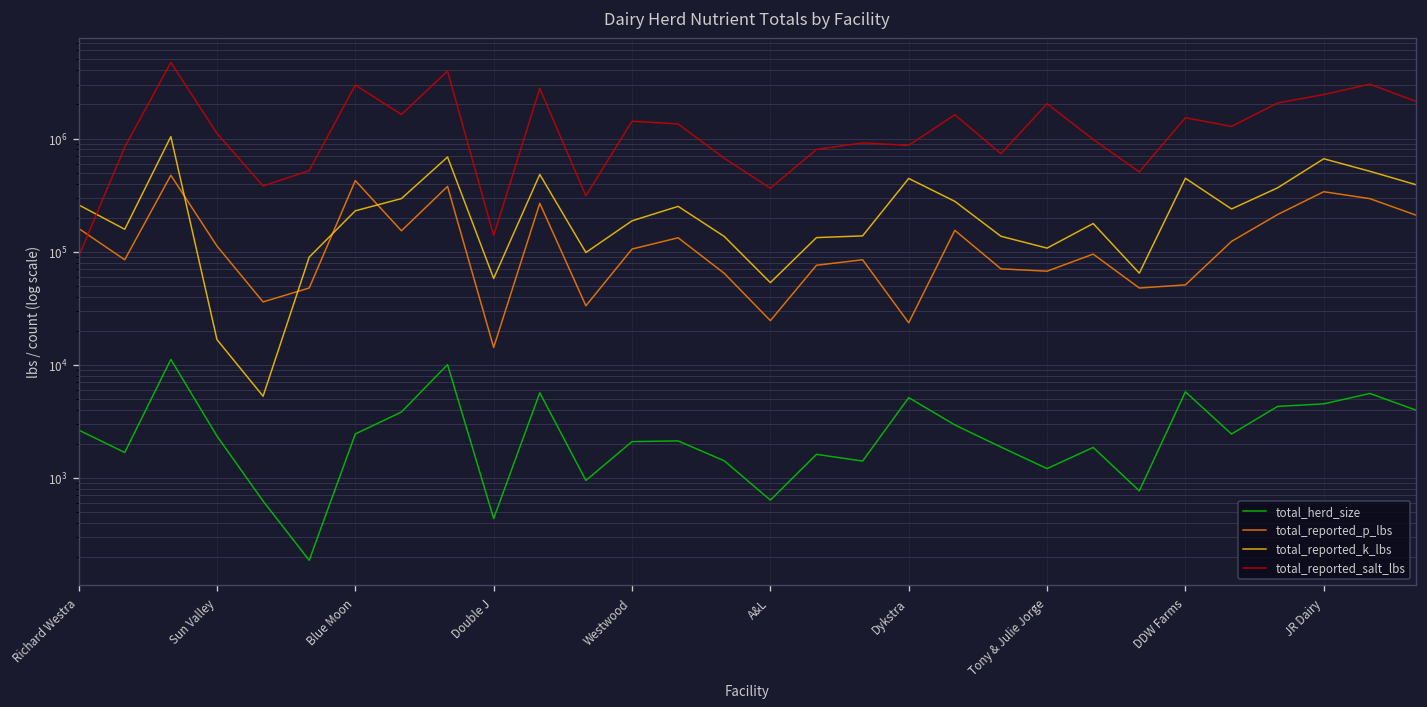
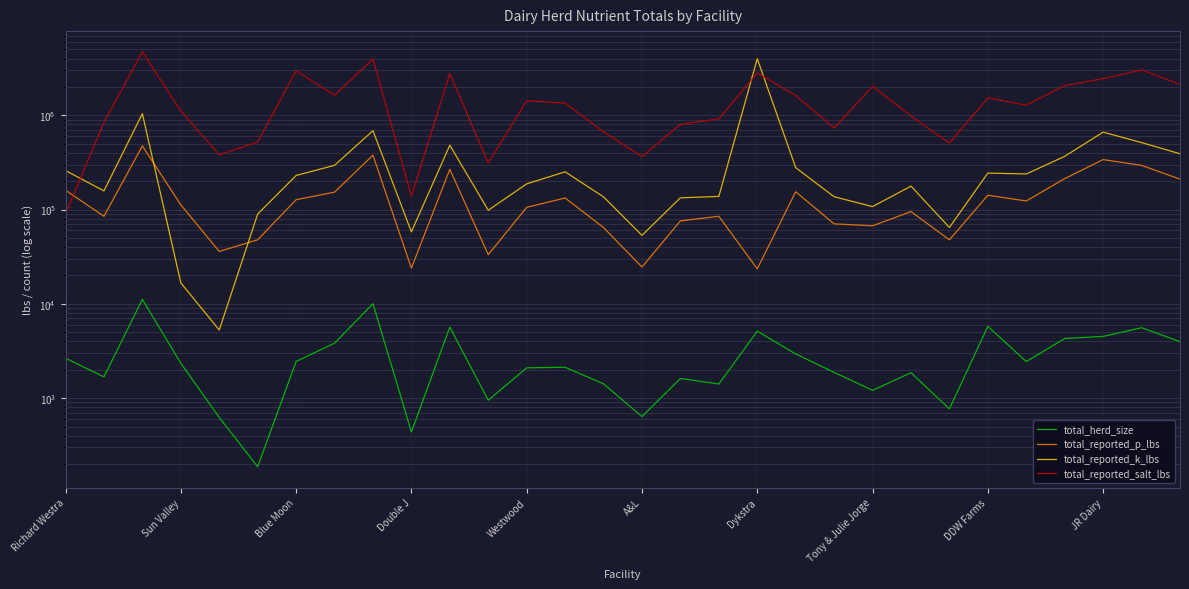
total_reported_p_lbs, Blue Moon: 400000 -> 130000
total_reported_p_lbs, Double J: 14000 -> 24000
total_reported_k_lbs, Dykstra: 400000 -> 4000000
total_reported_salt_lbs, Dykstra: 900000 -> 2800000
total_reported_p_lbs, DDW Farms: 50000 -> 140000
total_reported_k_lbs, DDW Farms: 400000 -> 240000
